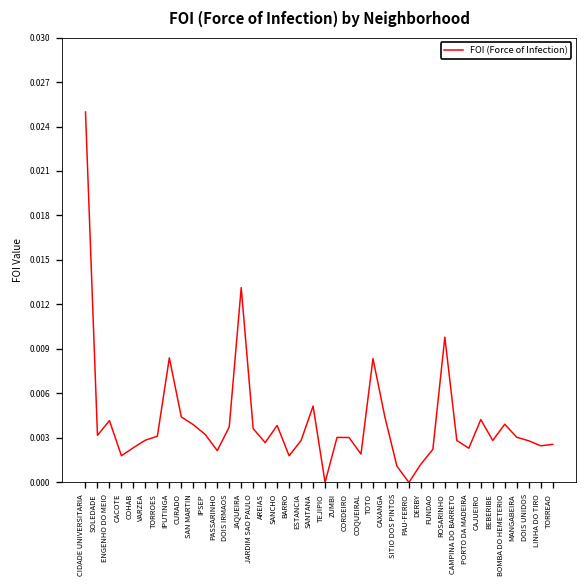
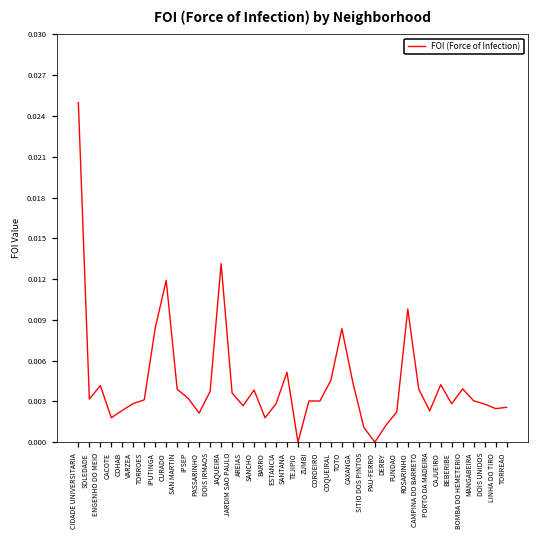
CURADO: 0.0044 -> 0.0119
COQUEIRAL: 0.0019 -> 0.0046
CAMPINA DO BARRETO: 0.0028 -> 0.0039
